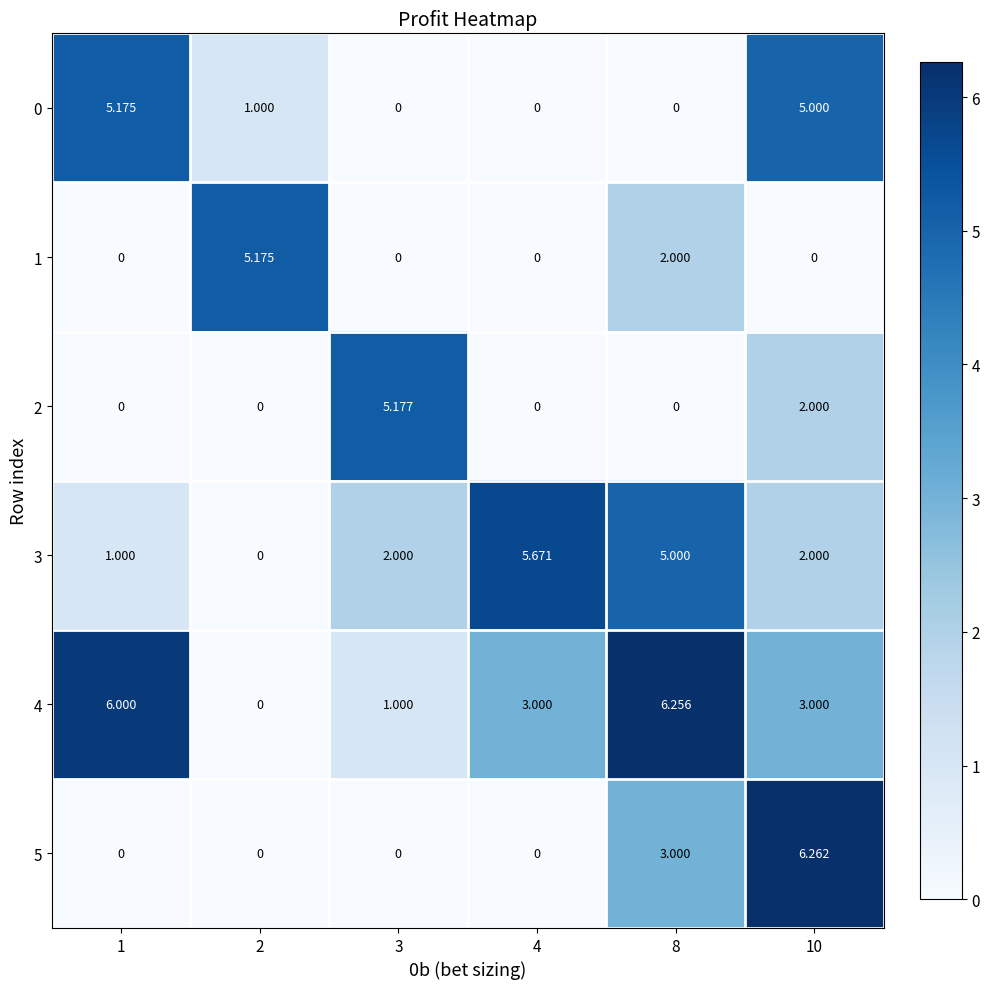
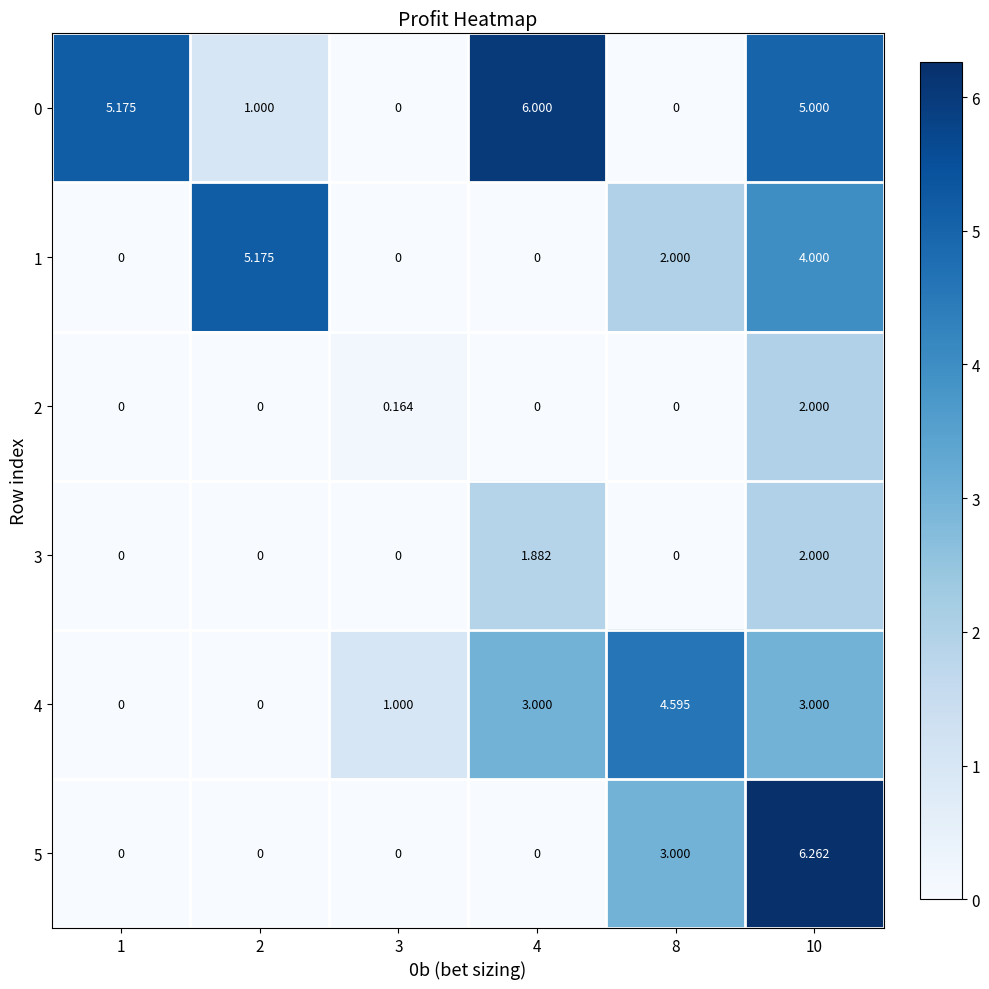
0, 4: 0 -> 6.000
1, 10: 0 -> 4.000
2, 3: 5.177 -> 0.164
3, 1: 1.000 -> 0
3, 3: 2.000 -> 0
3, 4: 5.671 -> 1.882
3, 8: 5.000 -> 0
4, 1: 6.000 -> 0
4, 8: 6.256 -> 4.595
